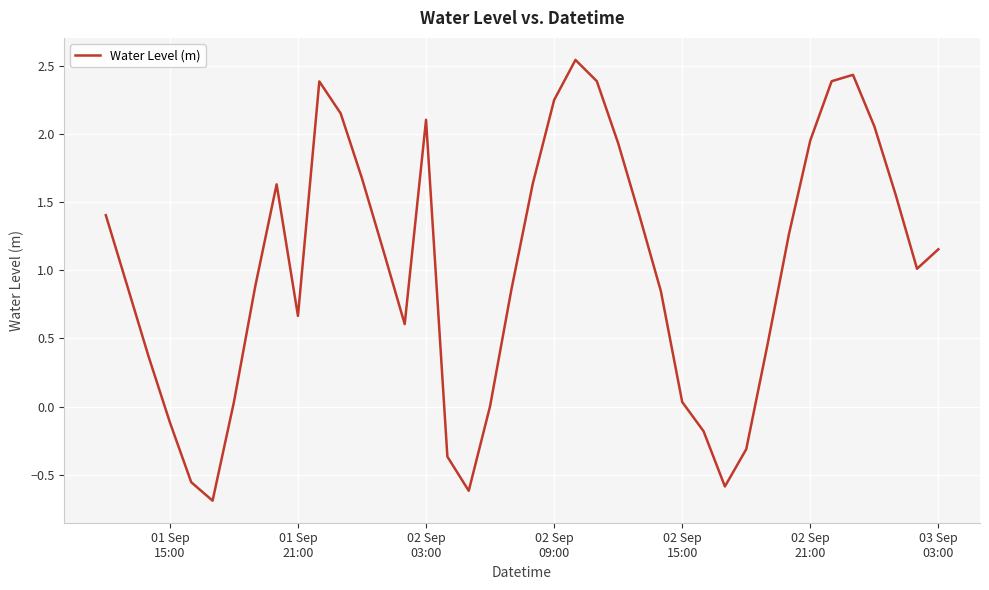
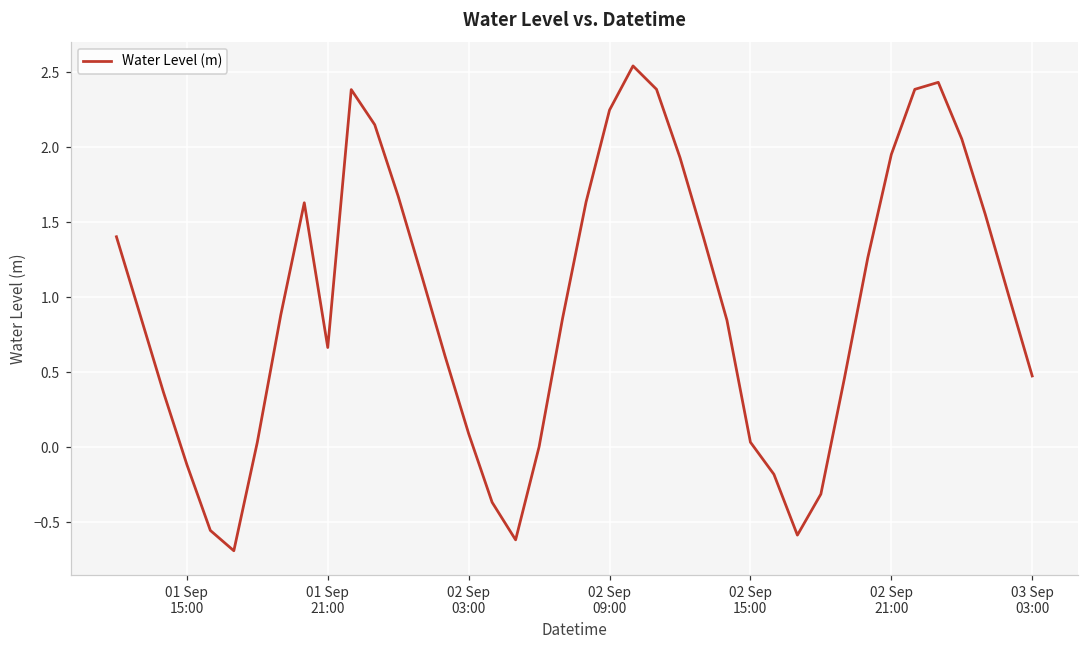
02 Sep 03:00: 2.10 -> 0.09
03 Sep 03:00: 1.15 -> 0.48
